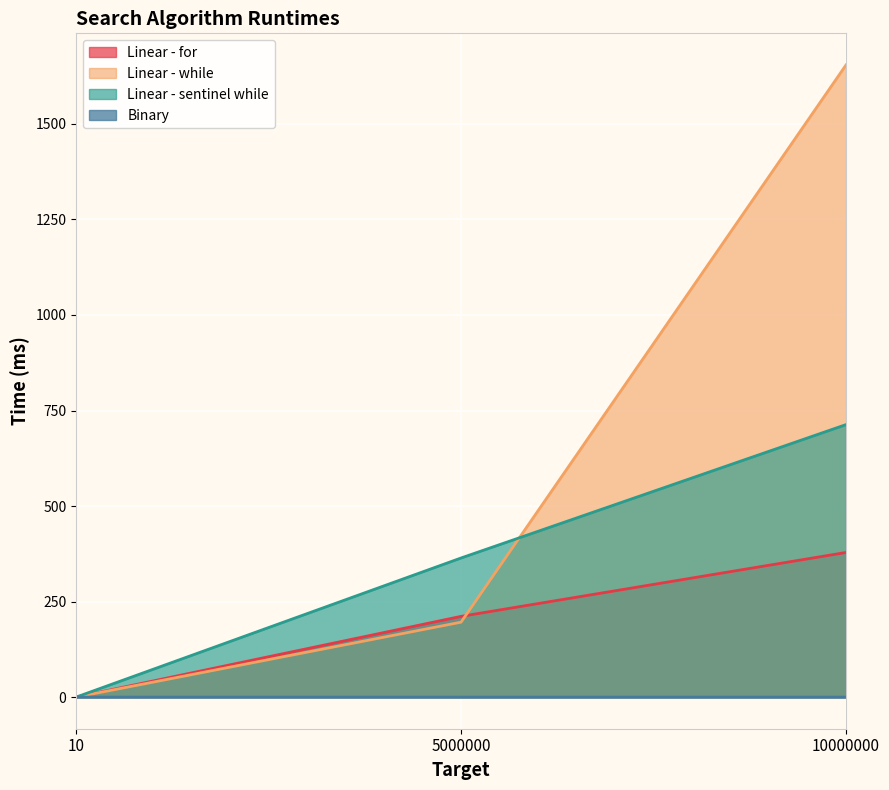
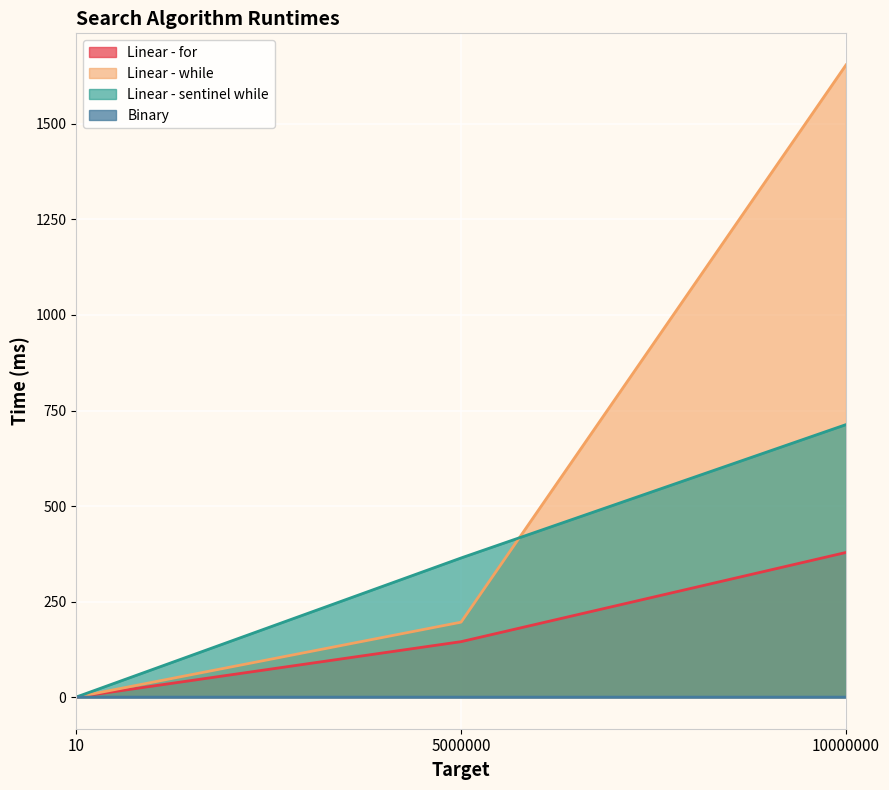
Linear - for, 5000000: 210 -> 150
